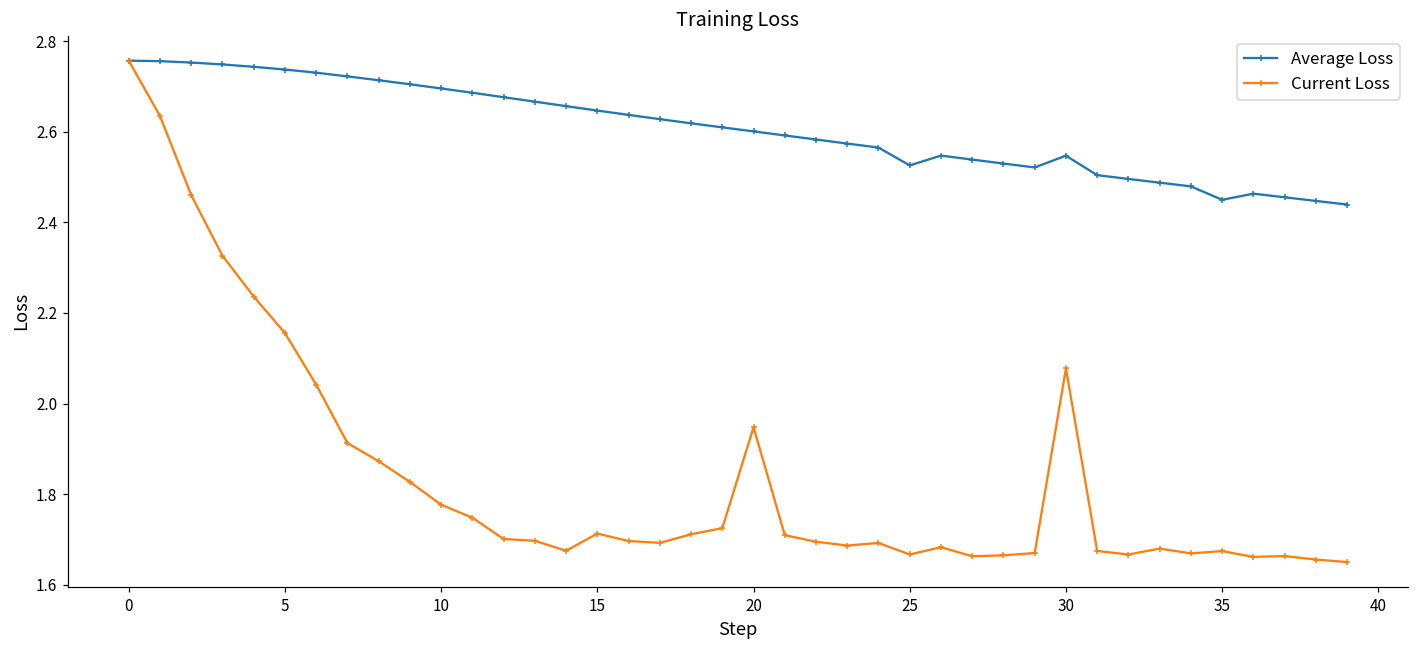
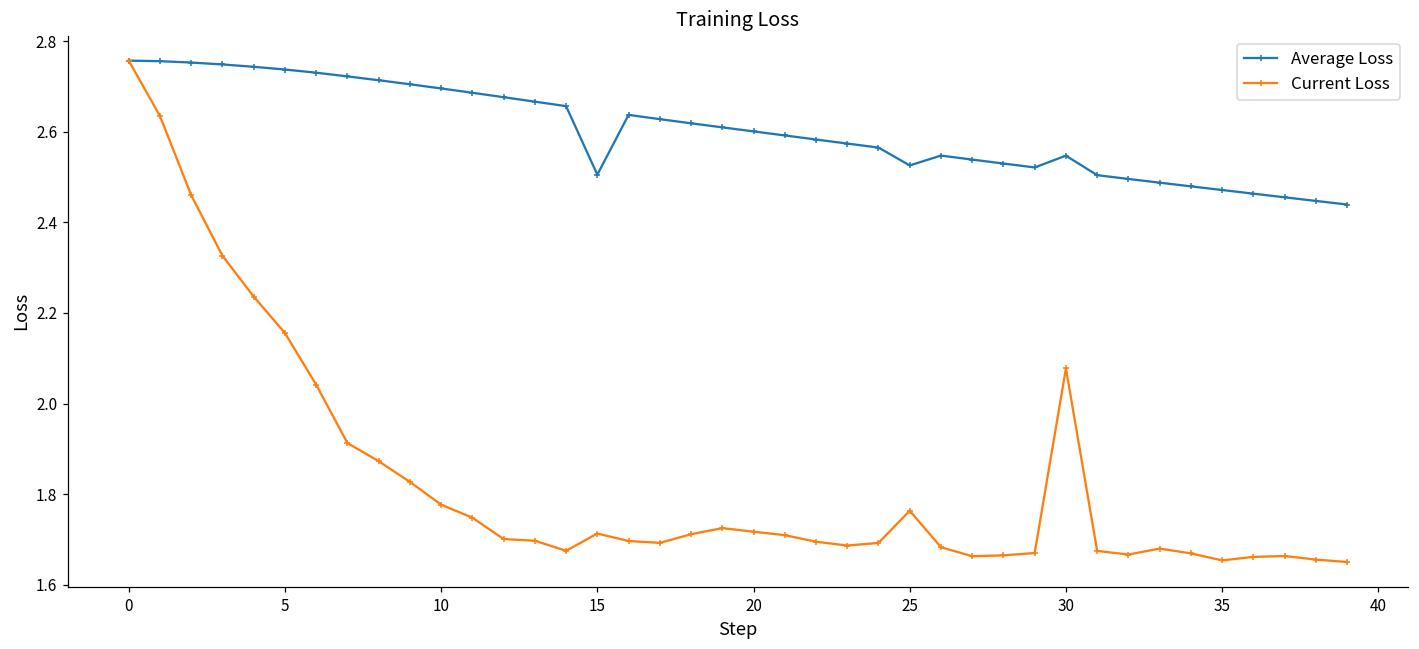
Average Loss, 15: 2.65 -> 2.51
Current Loss, 20: 1.95 -> 1.72
Current Loss, 25: 1.67 -> 1.76
Average Loss, 35: 2.45 -> 2.47
Current Loss, 35: 1.67 -> 1.65
